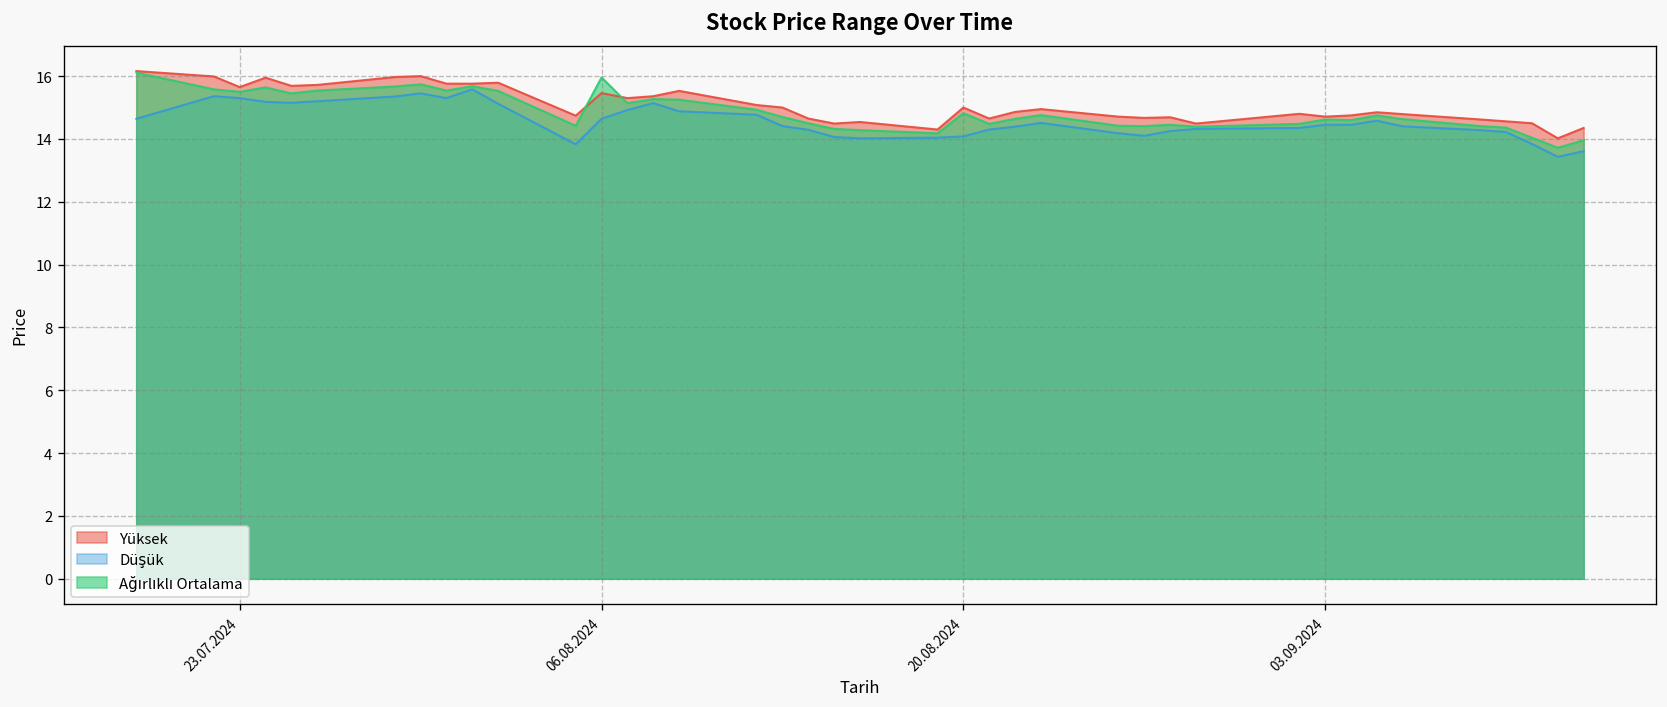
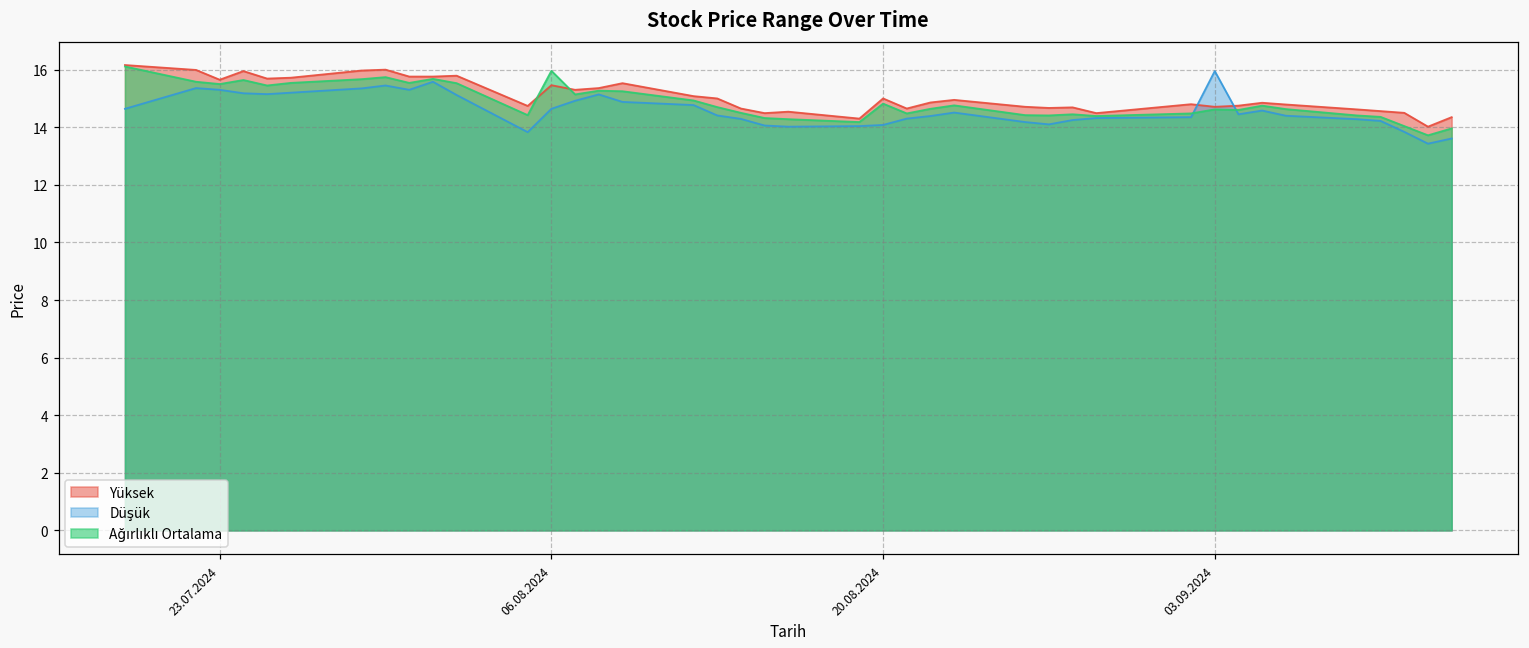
Düşük, 03.09.2024: 14.5 -> 16.0
